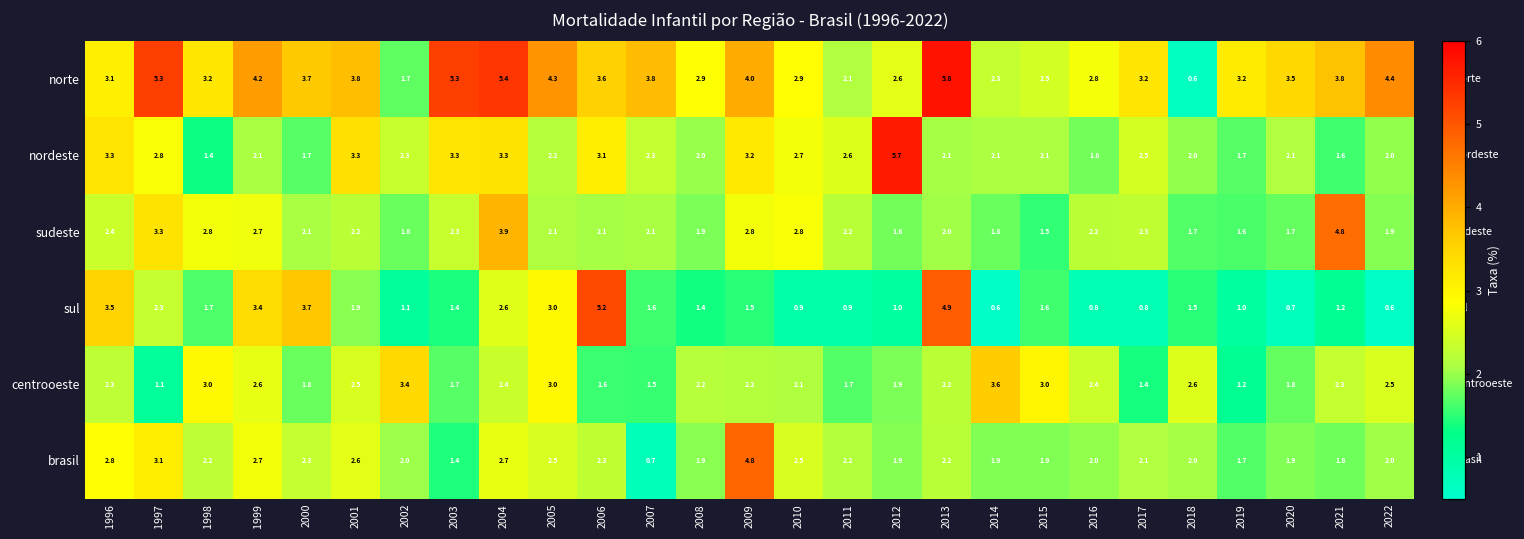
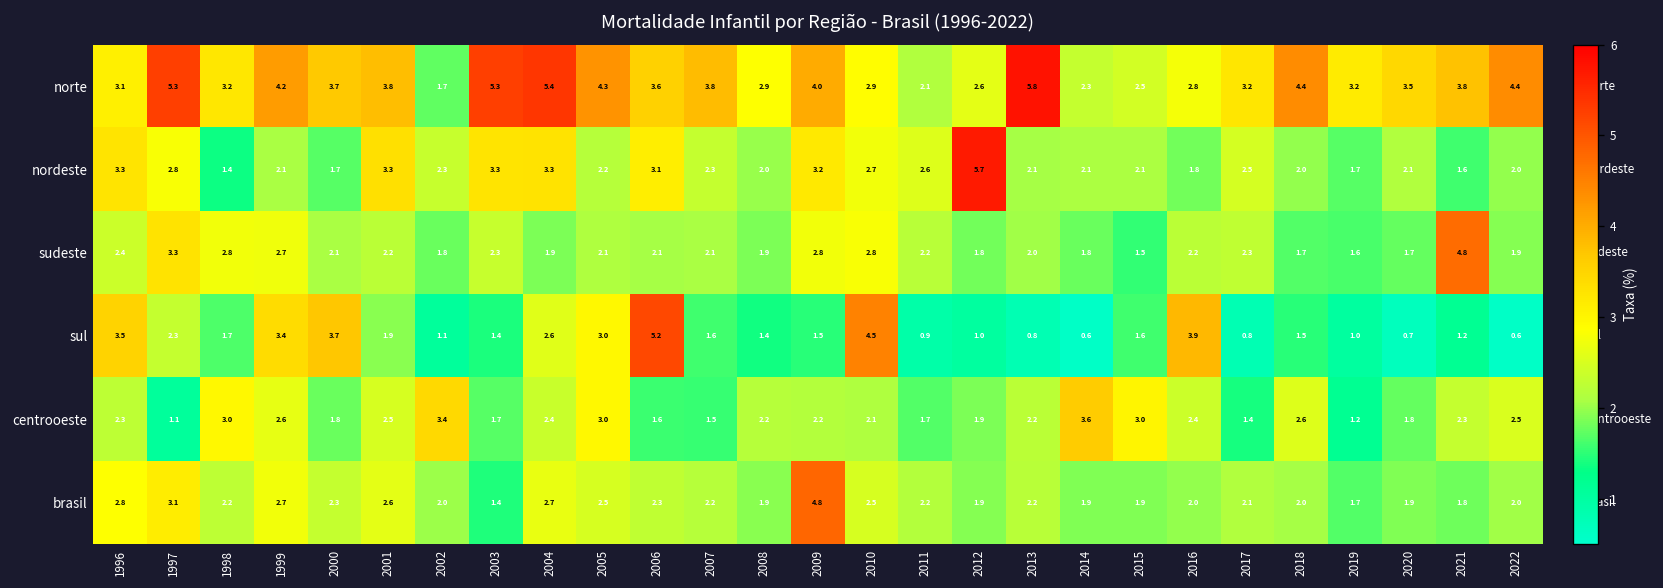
norte, 2018: 0.6 -> 4.4
sudeste, 2004: 3.9 -> 1.9
sul, 2010: 0.9 -> 4.5
sul, 2013: 4.9 -> 0.8
sul, 2016: 0.8 -> 3.9
brasil, 2007: 0.7 -> 2.2
